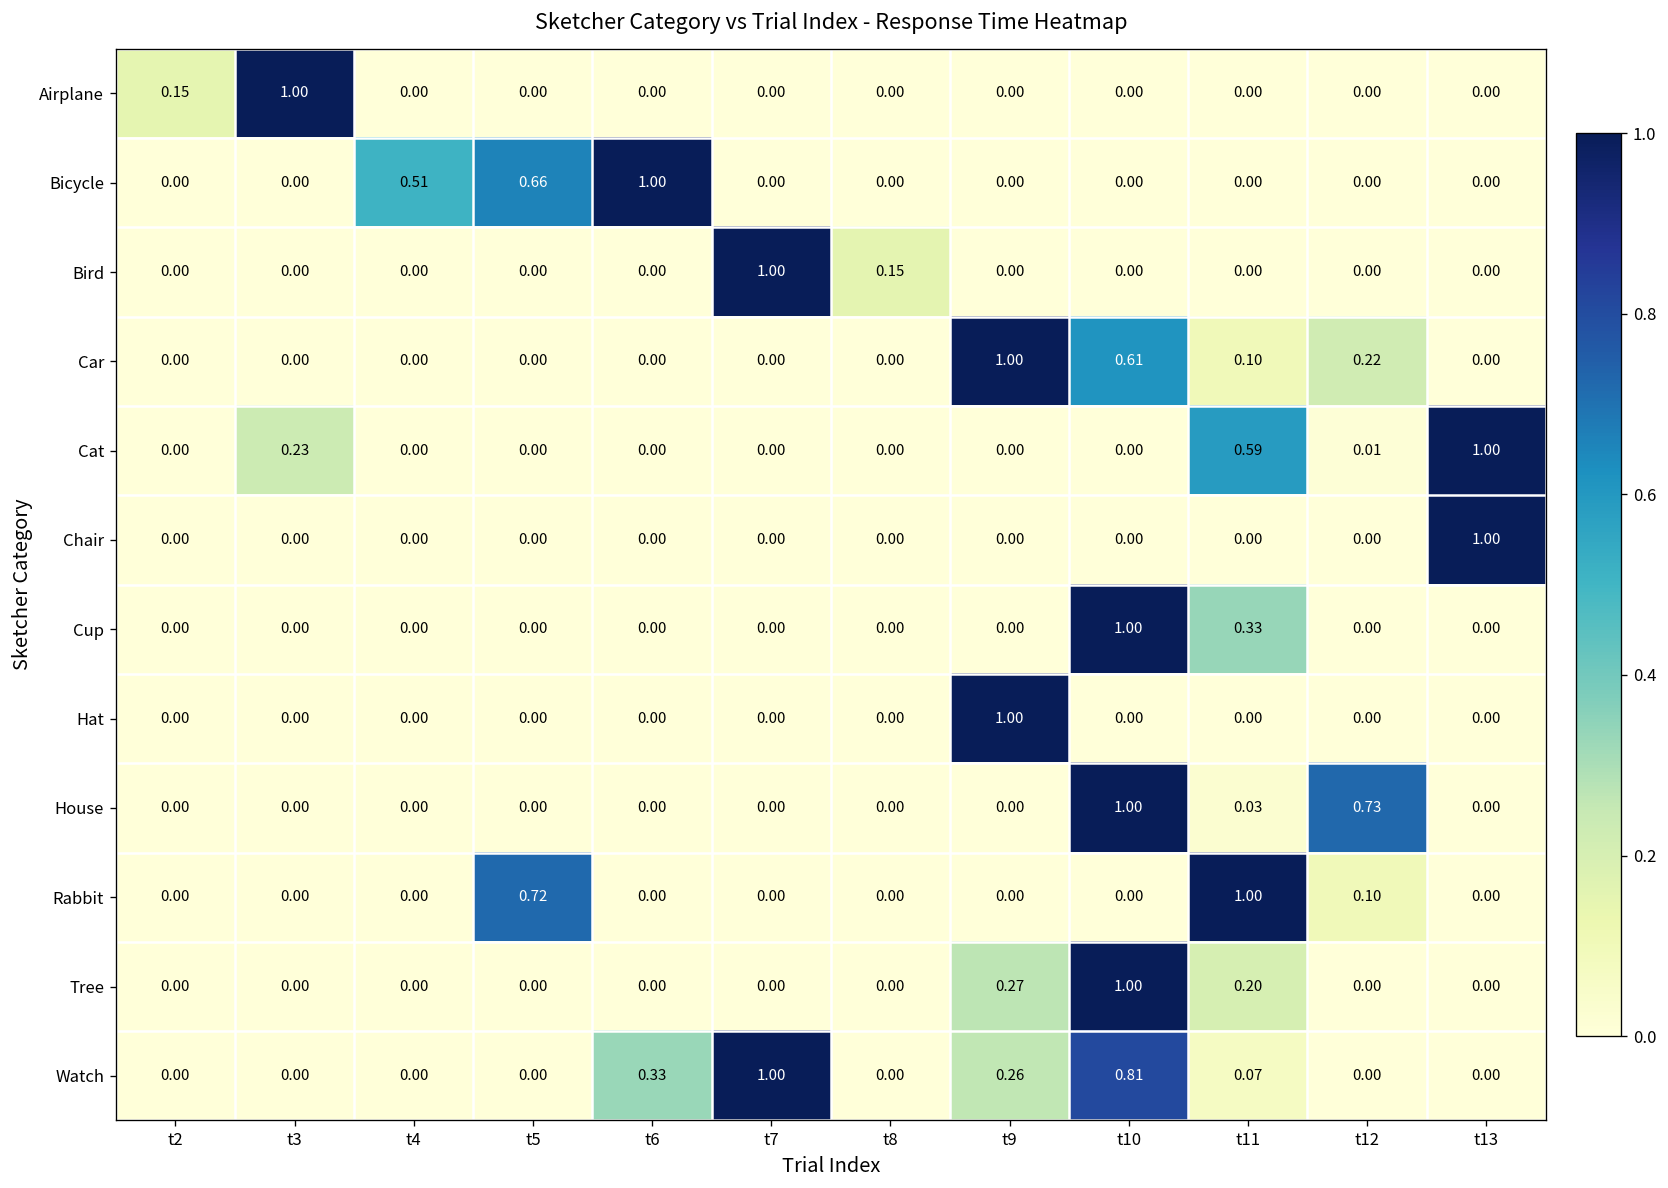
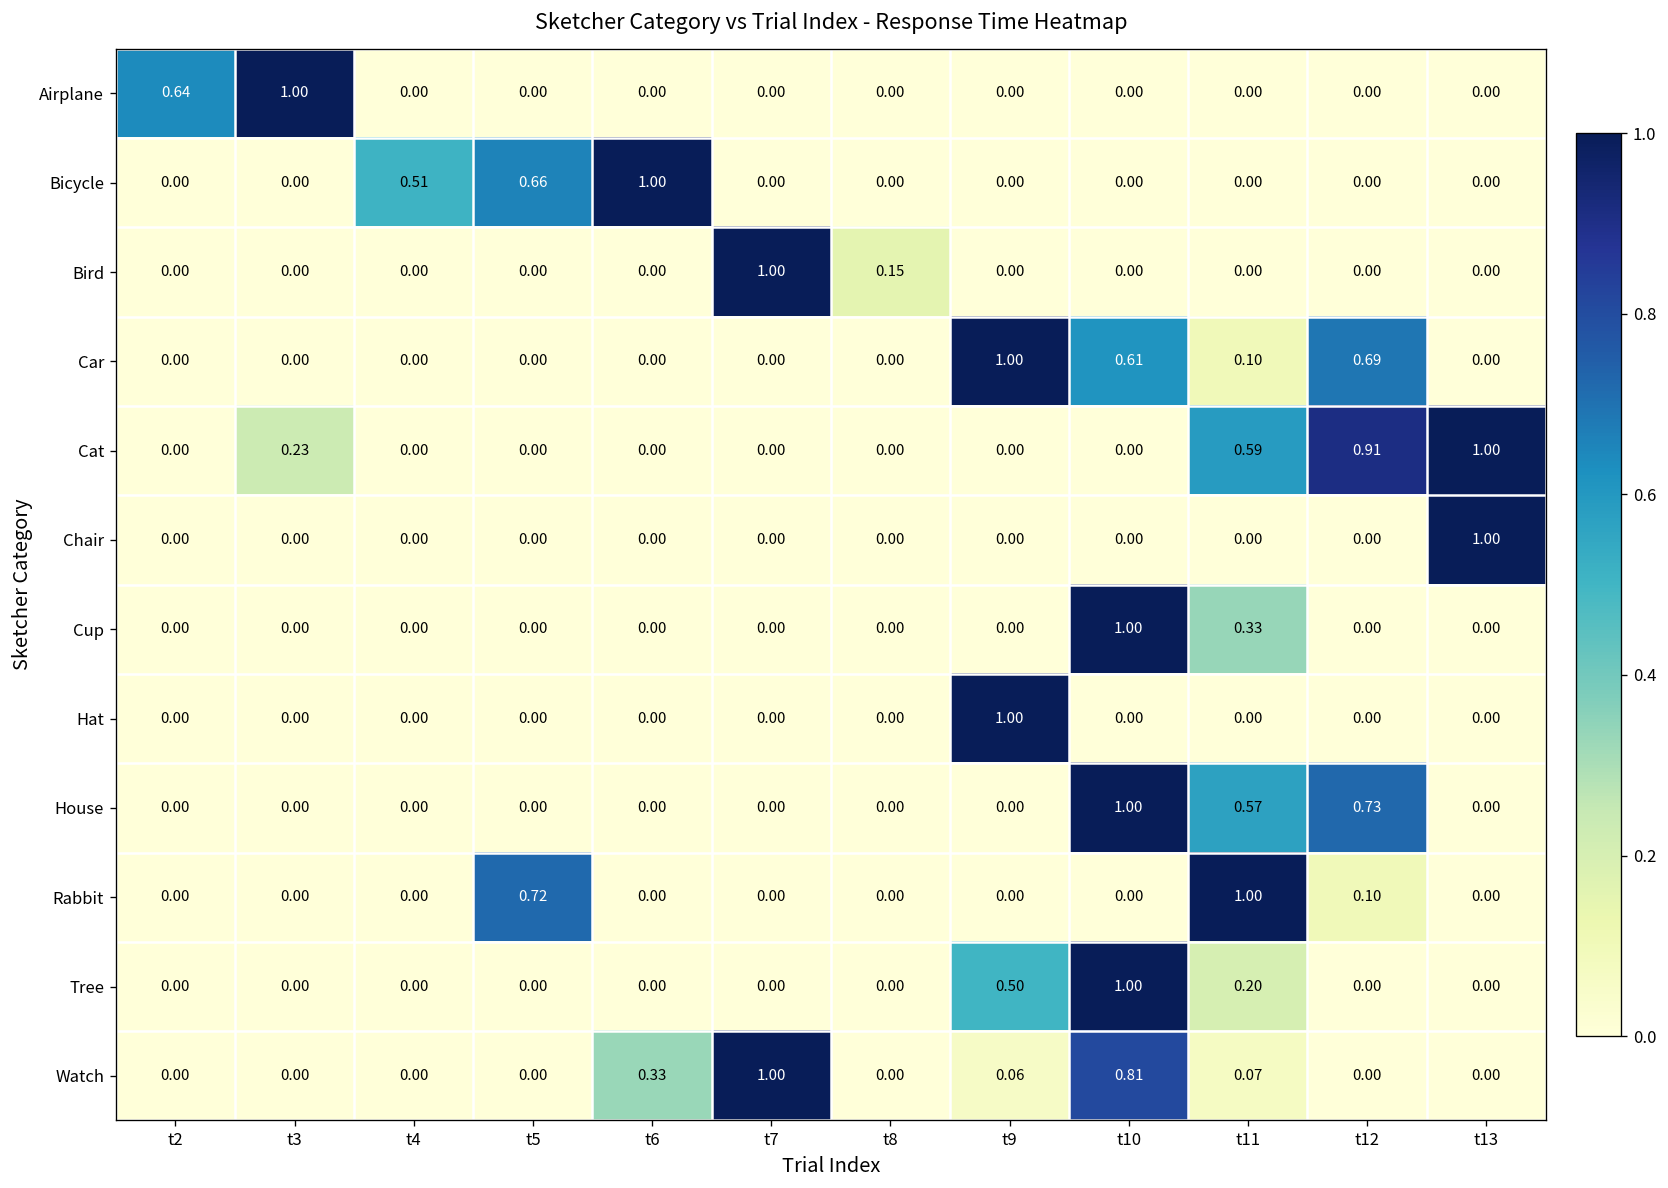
Airplane, t2: 0.15 -> 0.64
Car, t12: 0.22 -> 0.69
Cat, t12: 0.01 -> 0.91
House, t11: 0.03 -> 0.57
Tree, t9: 0.27 -> 0.50
Watch, t9: 0.26 -> 0.06
